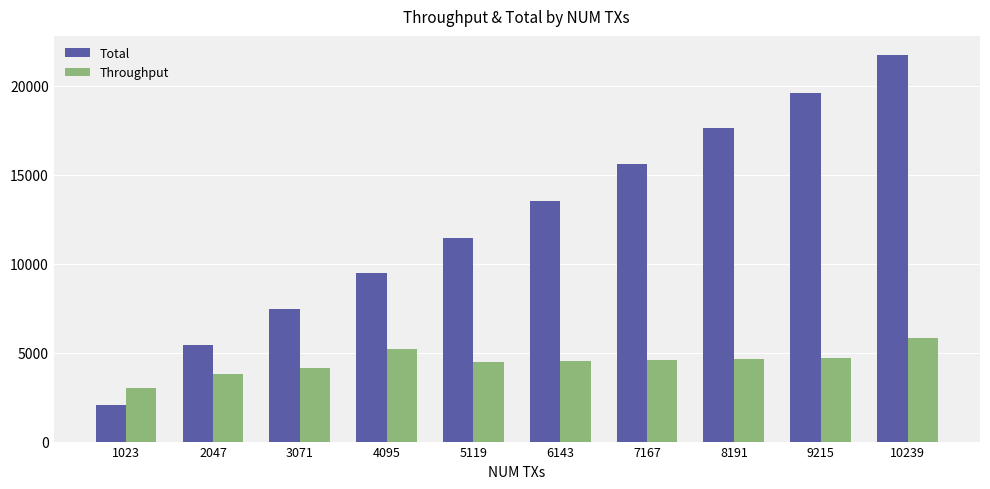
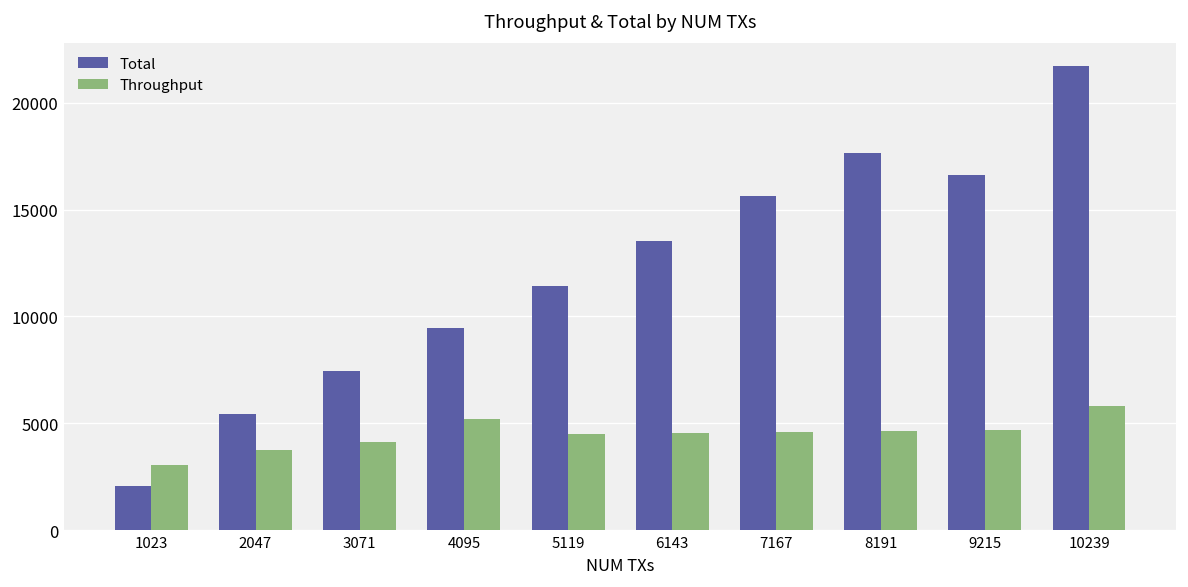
Total, 9215: 19600 -> 16600
